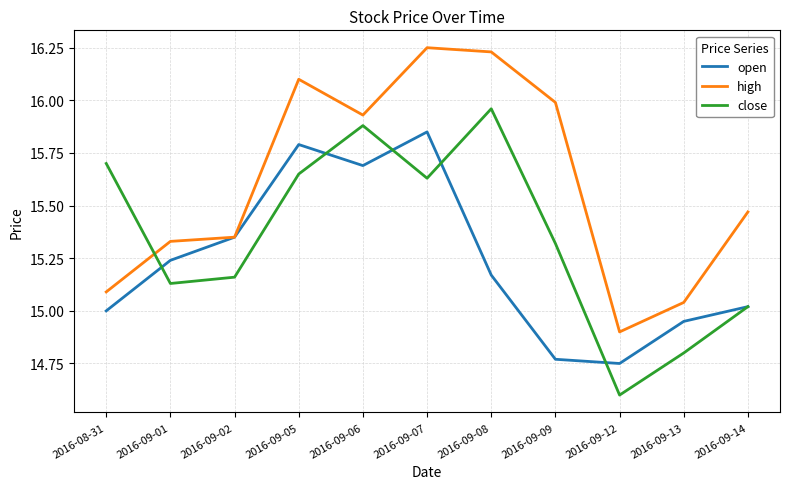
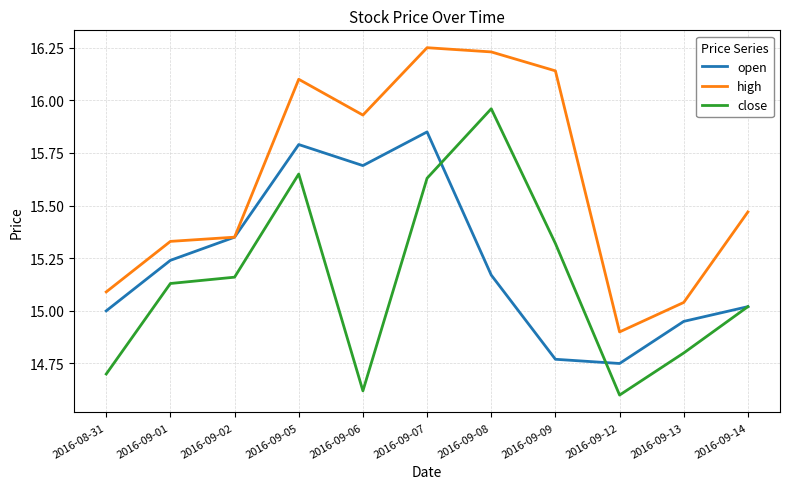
close, 2016-08-31: 15.7 -> 14.7
close, 2016-09-06: 15.88 -> 14.62
high, 2016-09-09: 15.99 -> 16.14
